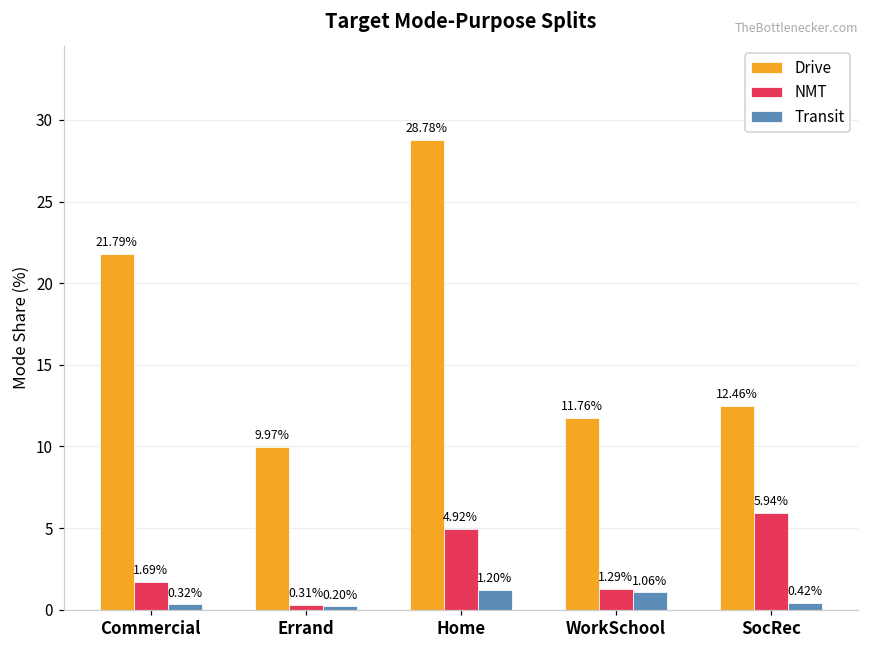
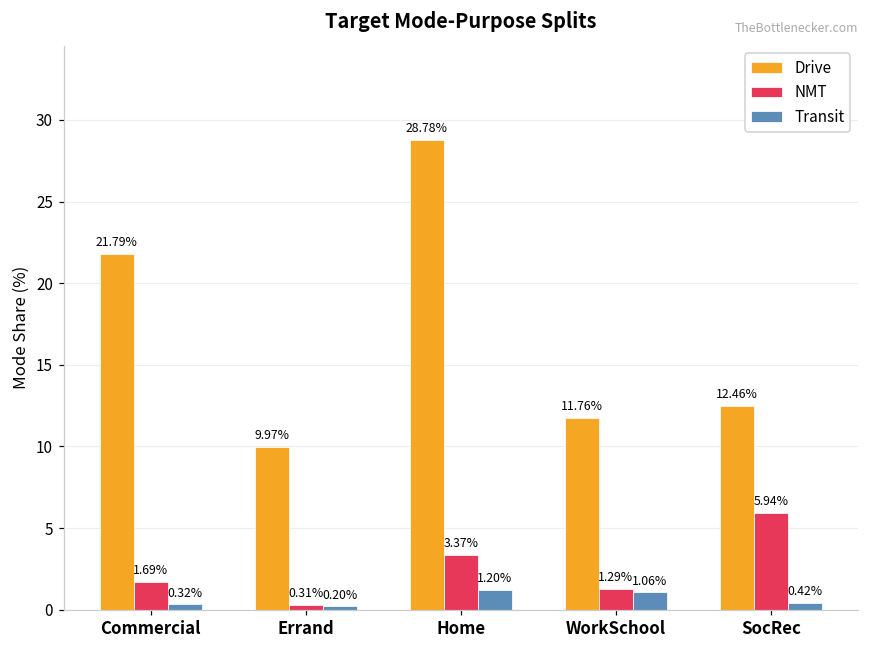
NMT, Home: 4.92% -> 3.37%
